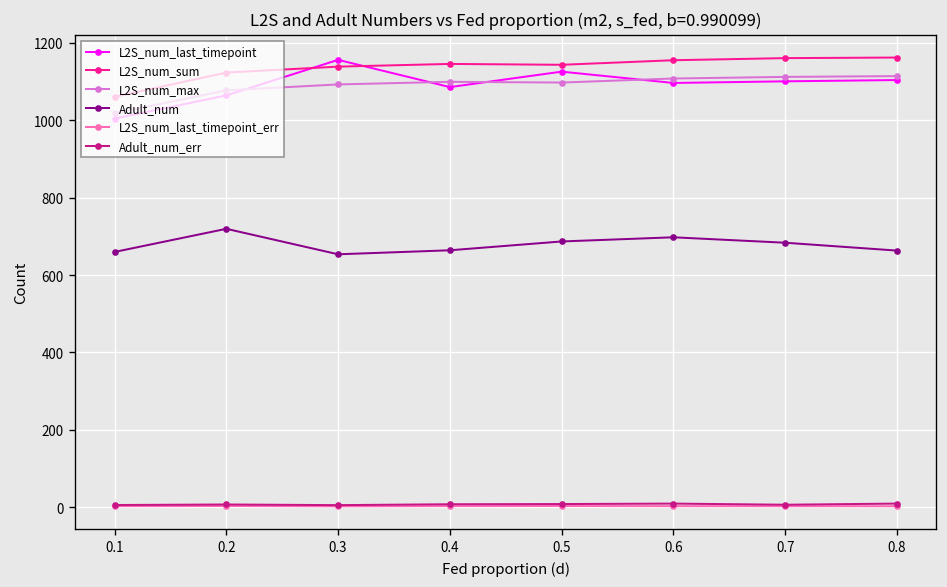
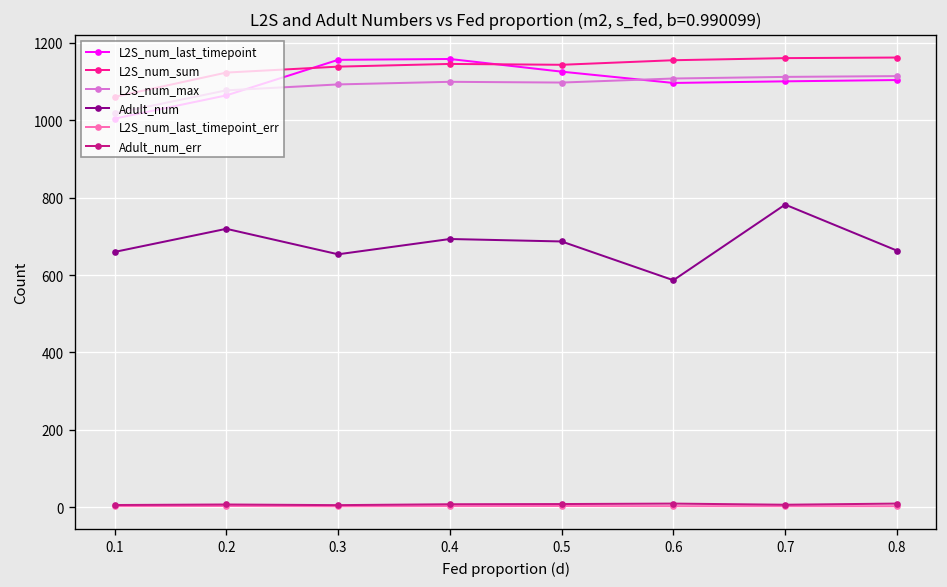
L2S_num_last_timepoint, 0.4: 1090 -> 1160
Adult_num, 0.4: 660 -> 690
Adult_num, 0.6: 700 -> 590
Adult_num, 0.7: 680 -> 780
